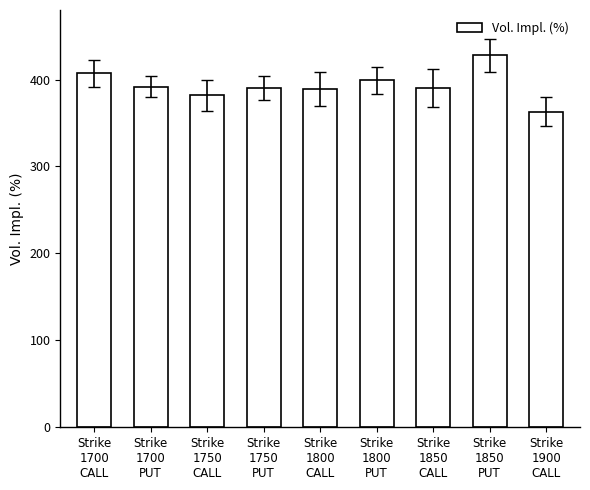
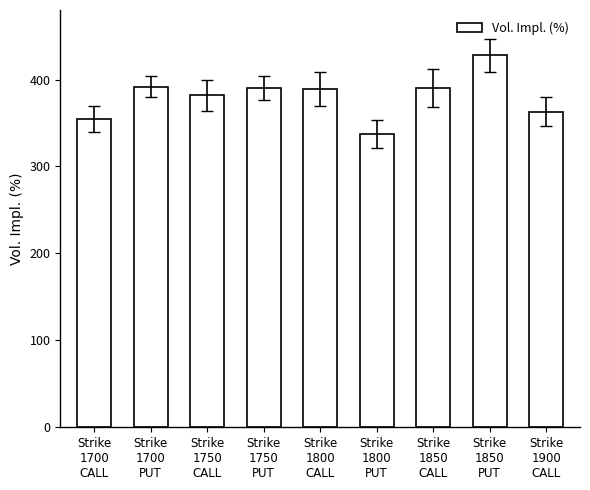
Vol. Impl. (%), Strike 1700 CALL: 410 -> 360
Vol. Impl. (%), Strike 1800 PUT: 400 -> 340
